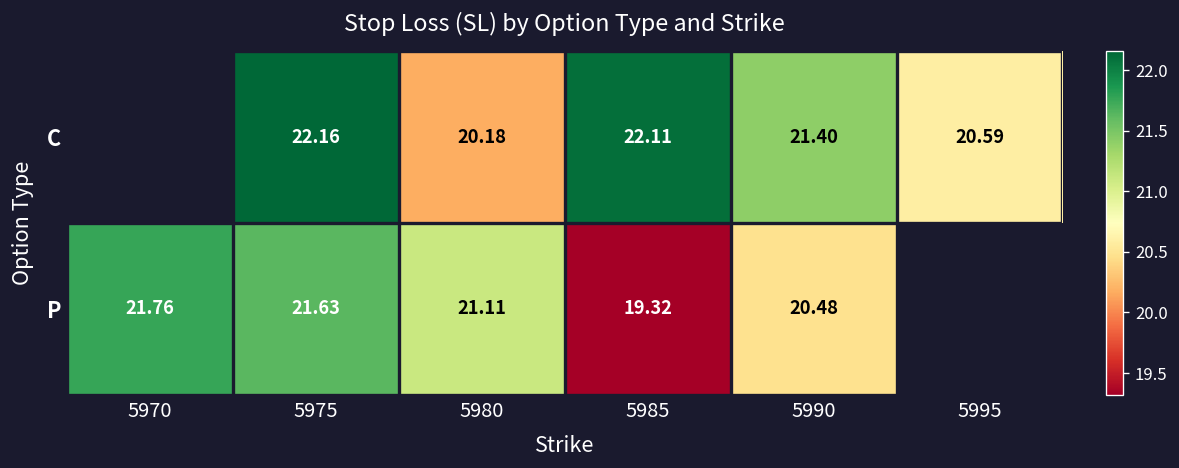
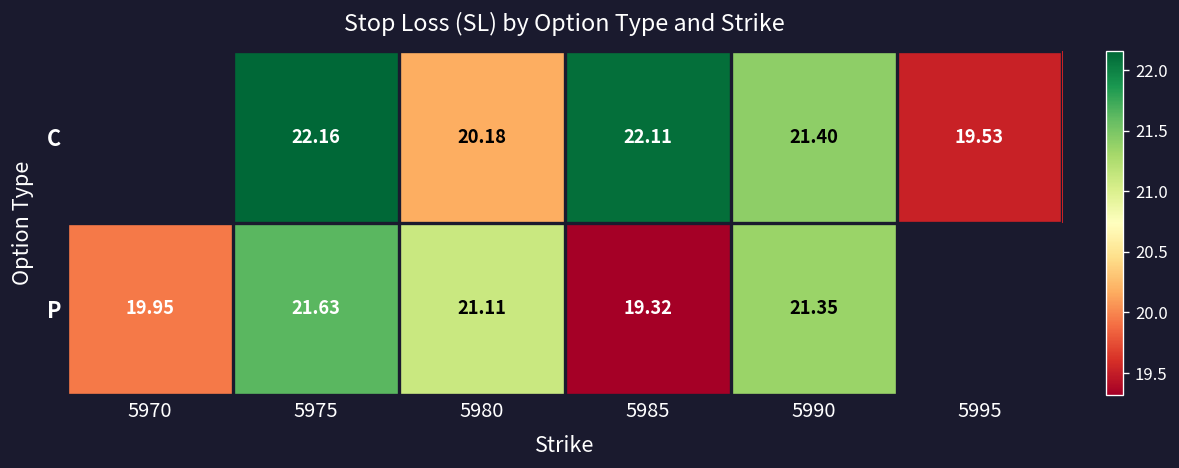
C, 5995: 20.59 -> 19.53
P, 5970: 21.76 -> 19.95
P, 5990: 20.48 -> 21.35
